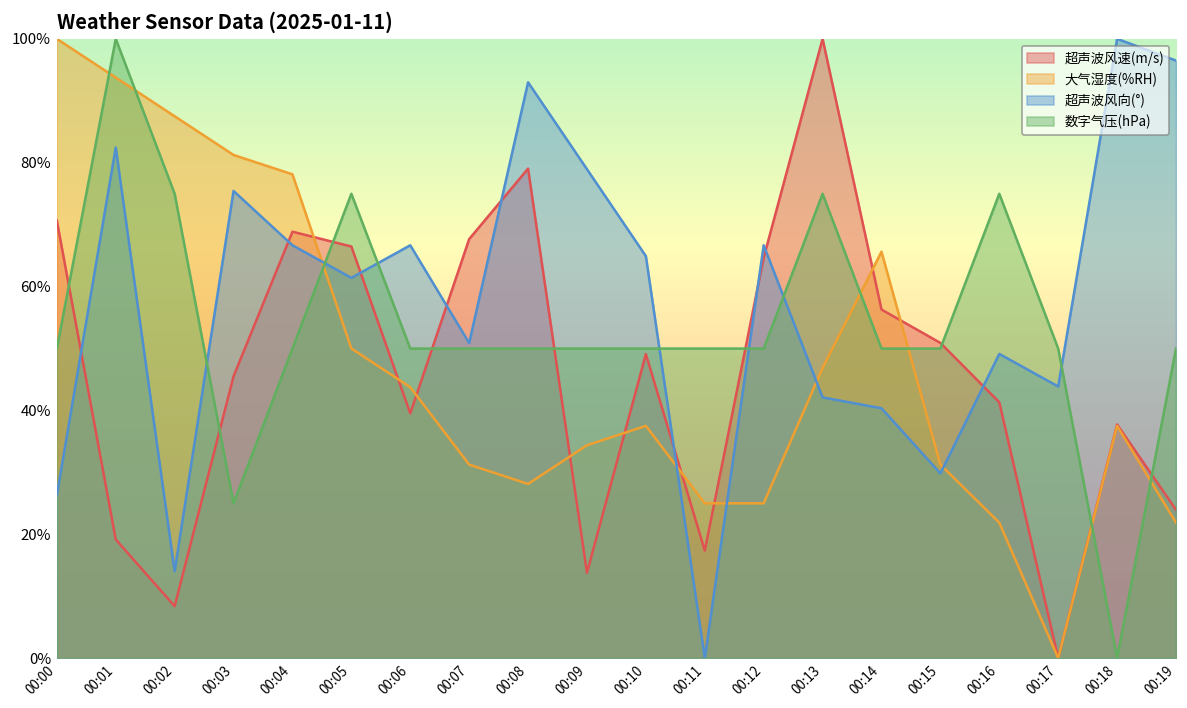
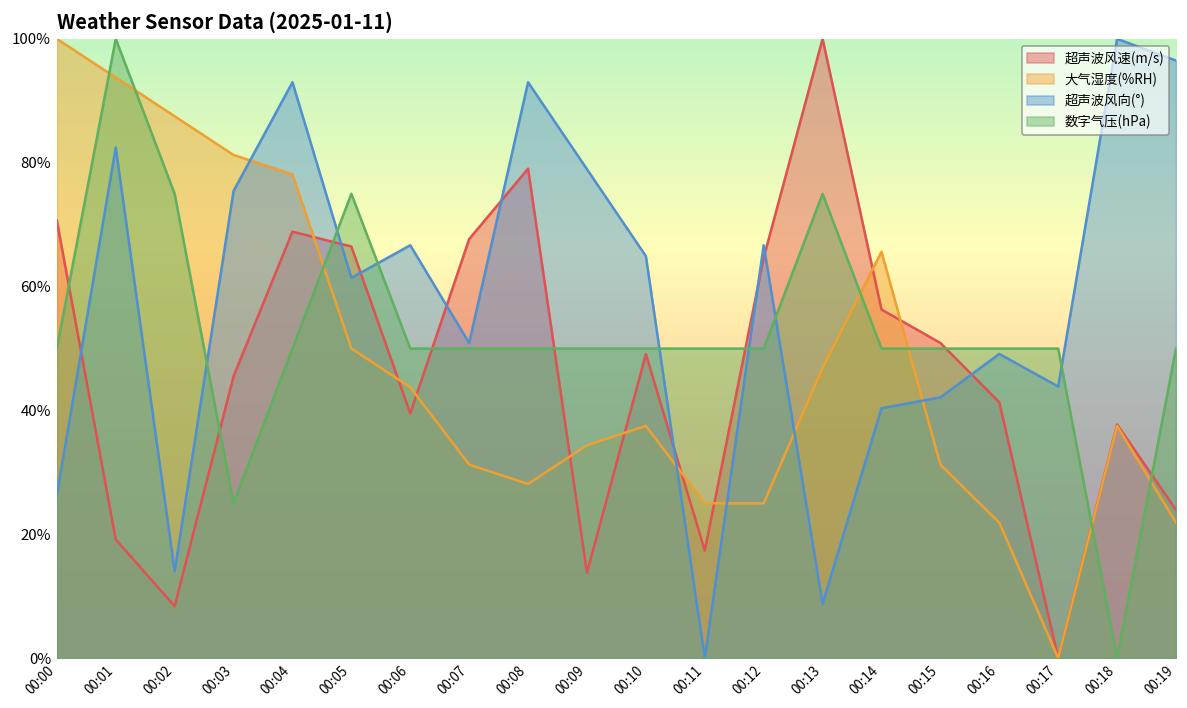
超声波风向(°), 00:04: 67% -> 93%
超声波风向(°), 00:13: 42% -> 9%
超声波风向(°), 00:15: 30% -> 42%
数字气压(hPa), 00:16: 75% -> 50%
